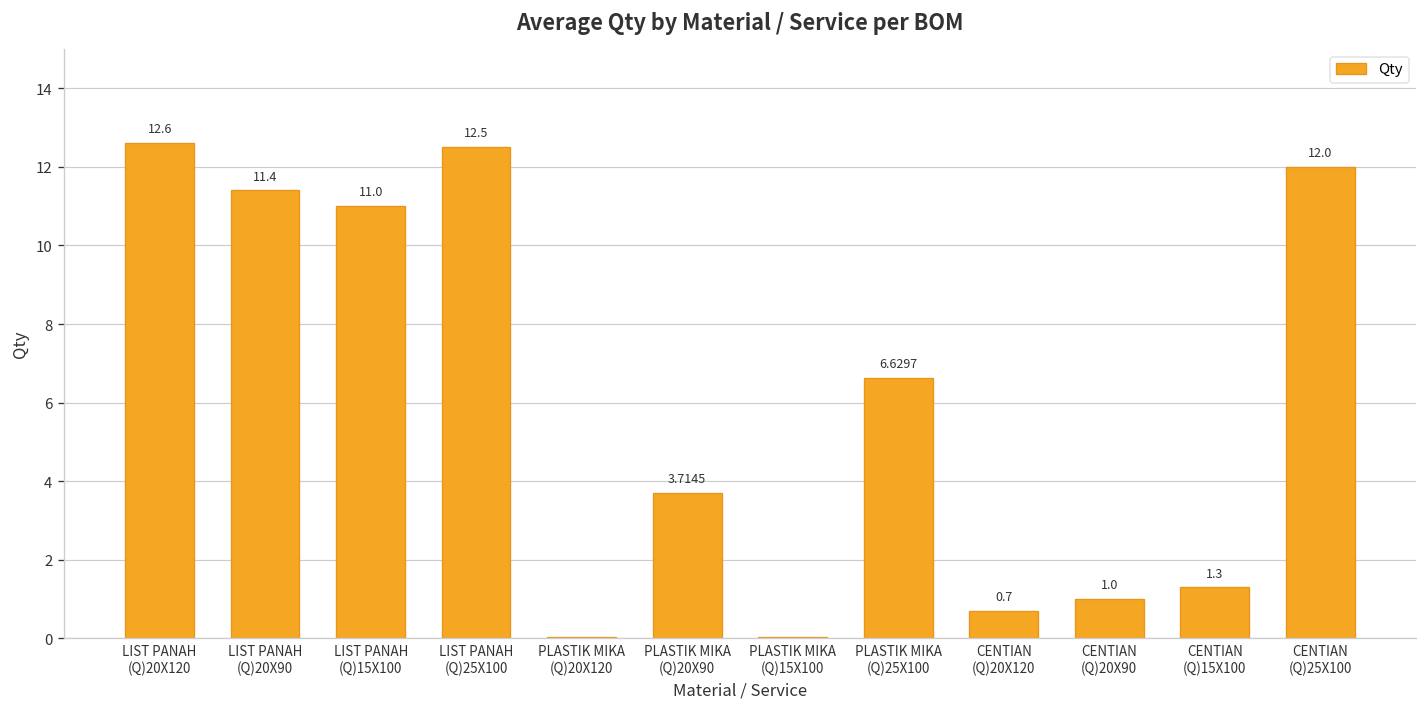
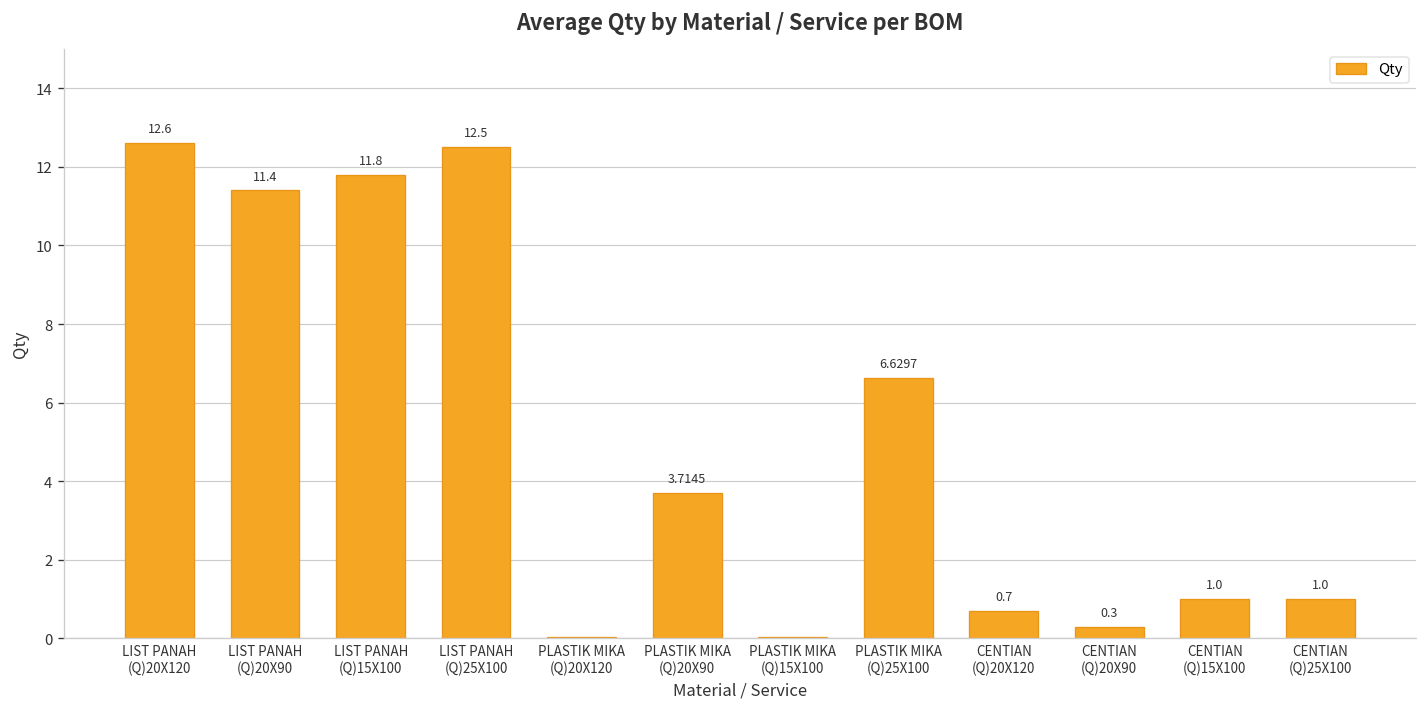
LIST PANAH (Q)15X100: 11.0 -> 11.8
CENTIAN (Q)20X90: 1.0 -> 0.3
CENTIAN (Q)15X100: 1.3 -> 1.0
CENTIAN (Q)25X100: 12.0 -> 1.0
